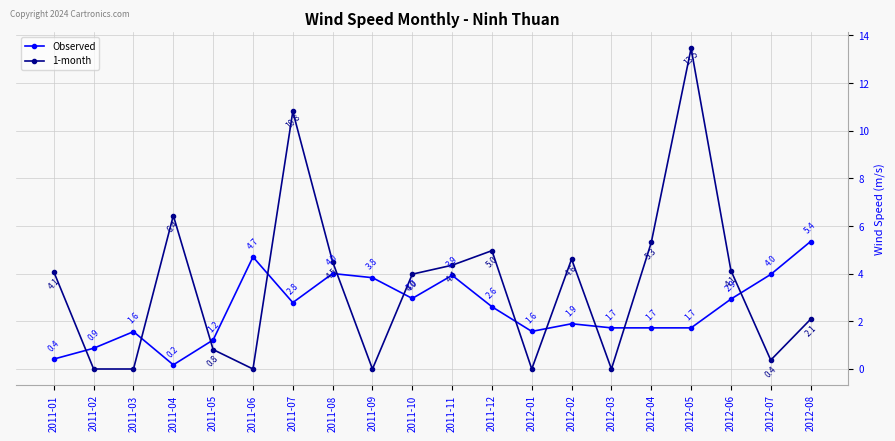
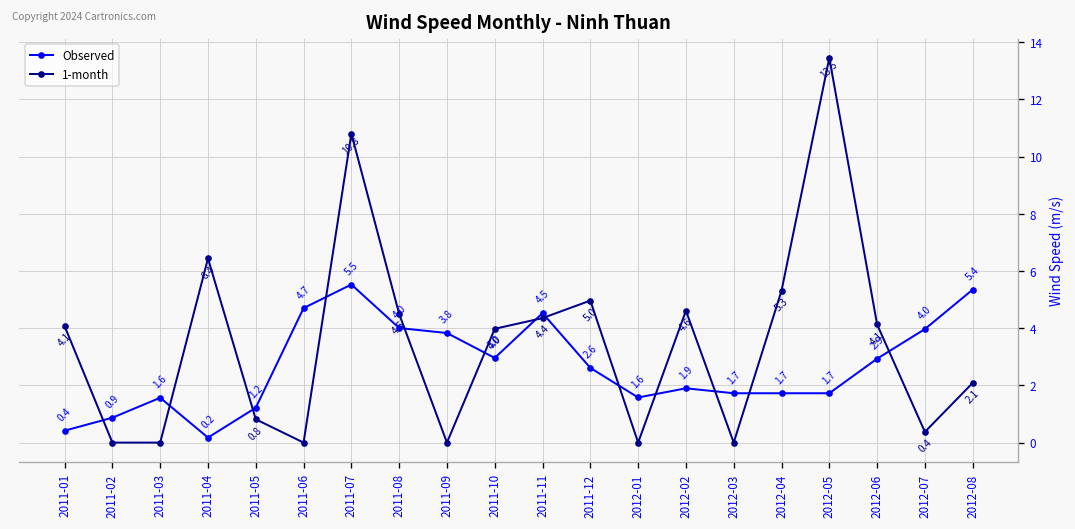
Observed, 2011-07: 2.8 -> 5.5
Observed, 2011-11: 3.9 -> 4.5
